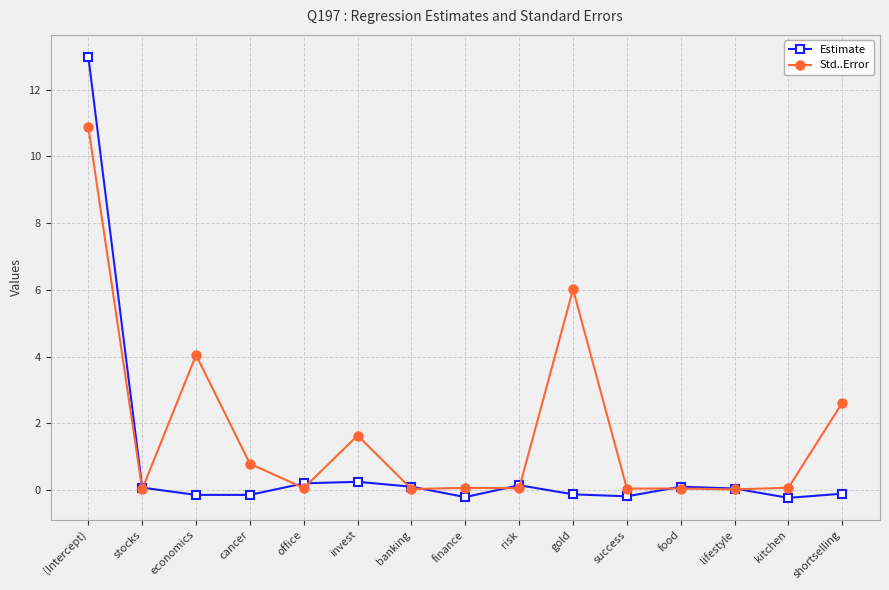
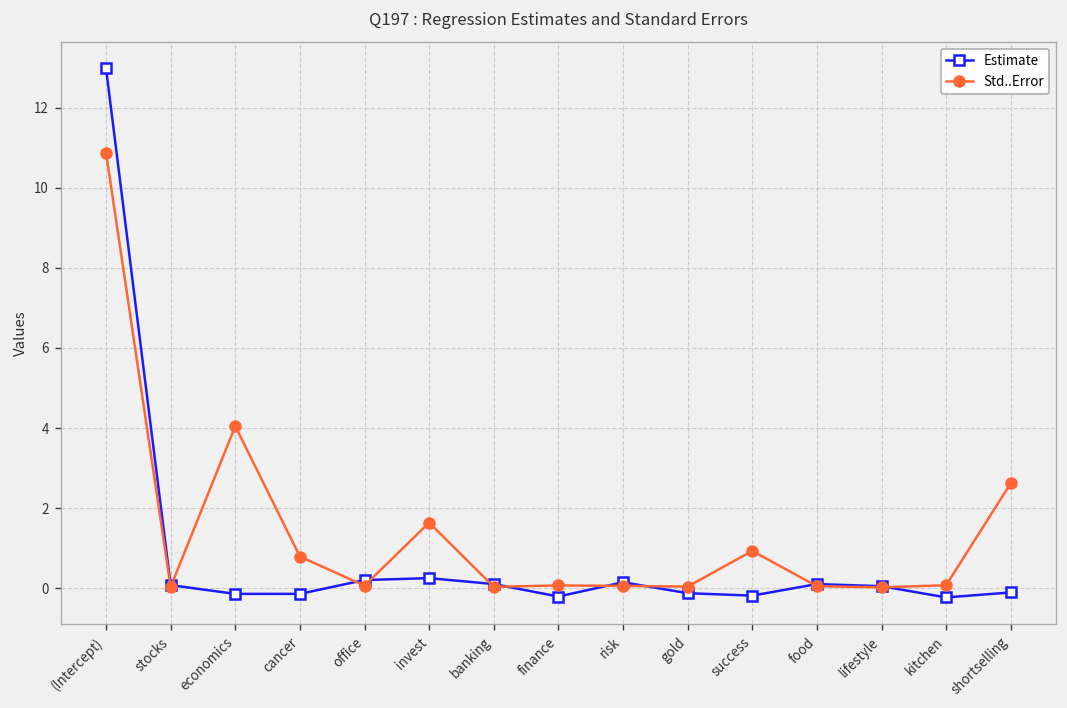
Std..Error, gold: 6.0 -> 0.0
Std..Error, success: 0.0 -> 0.9
